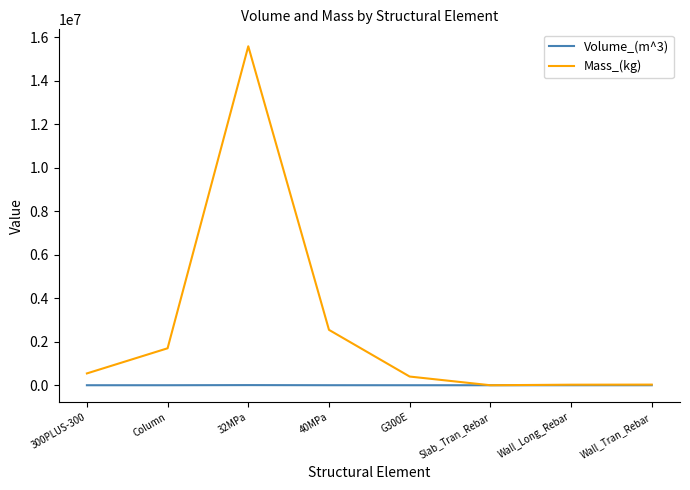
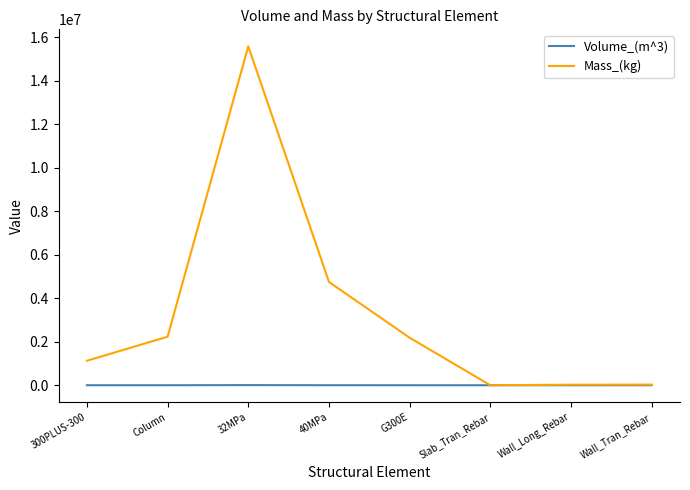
Mass_(kg), 300PLUS-300: 500000 -> 1100000
Mass_(kg), Column: 1700000 -> 2200000
Mass_(kg), 40MPa: 2500000 -> 4800000
Mass_(kg), G300E: 400000 -> 2200000
